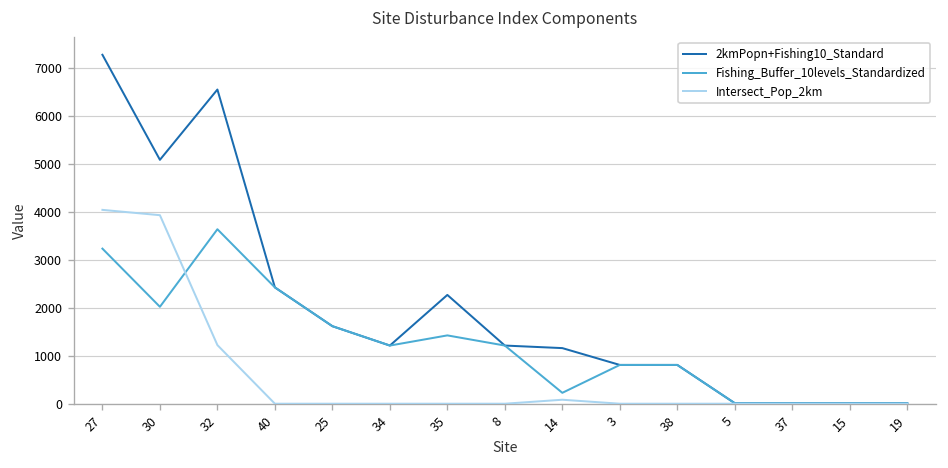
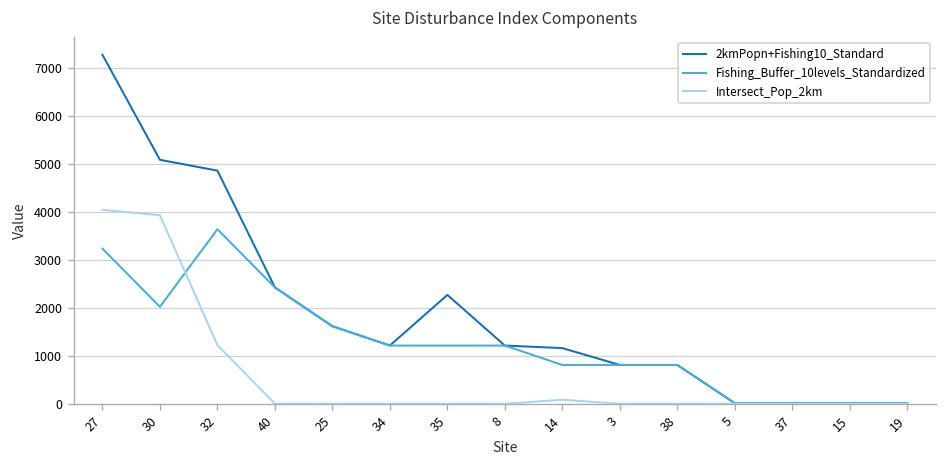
2kmPopn+Fishing10_Standard, 32: 6600 -> 4900
Fishing_Buffer_10levels_Standardized, 35: 1400 -> 1200
Fishing_Buffer_10levels_Standardized, 14: 200 -> 800
